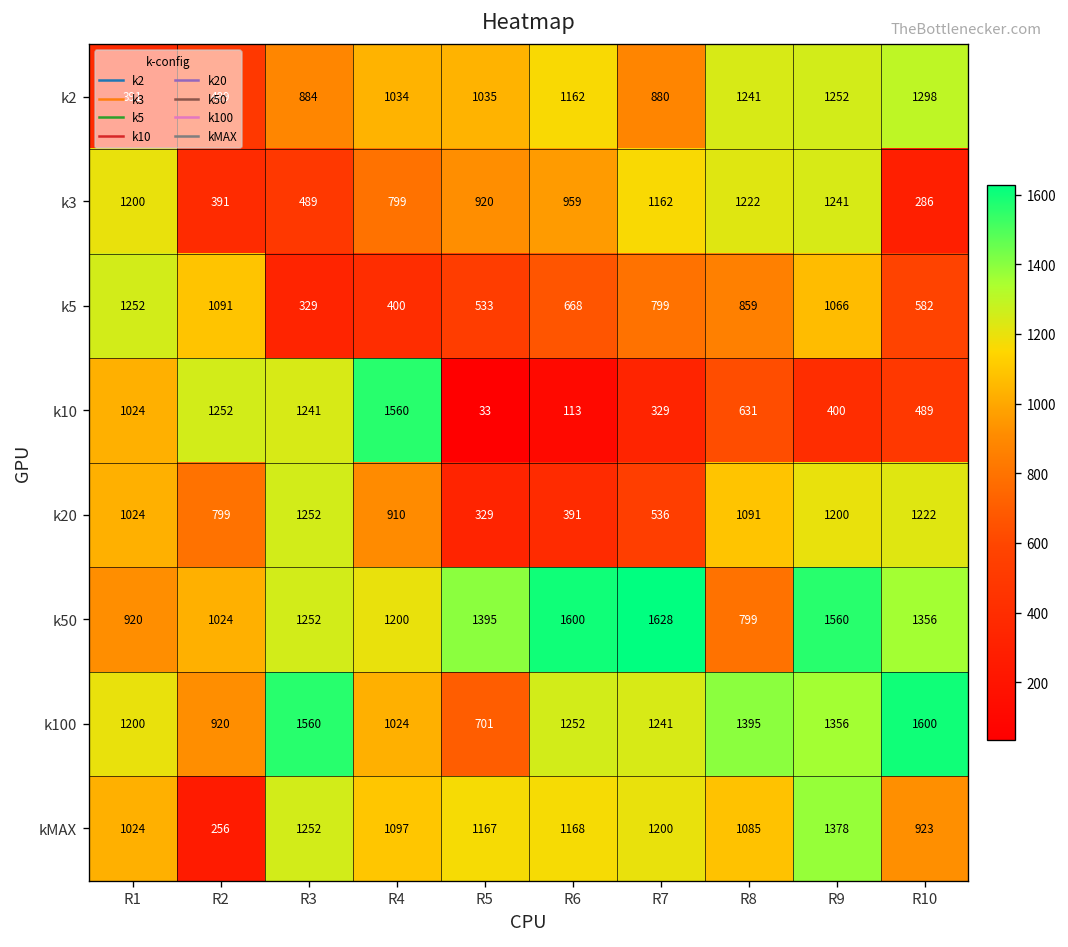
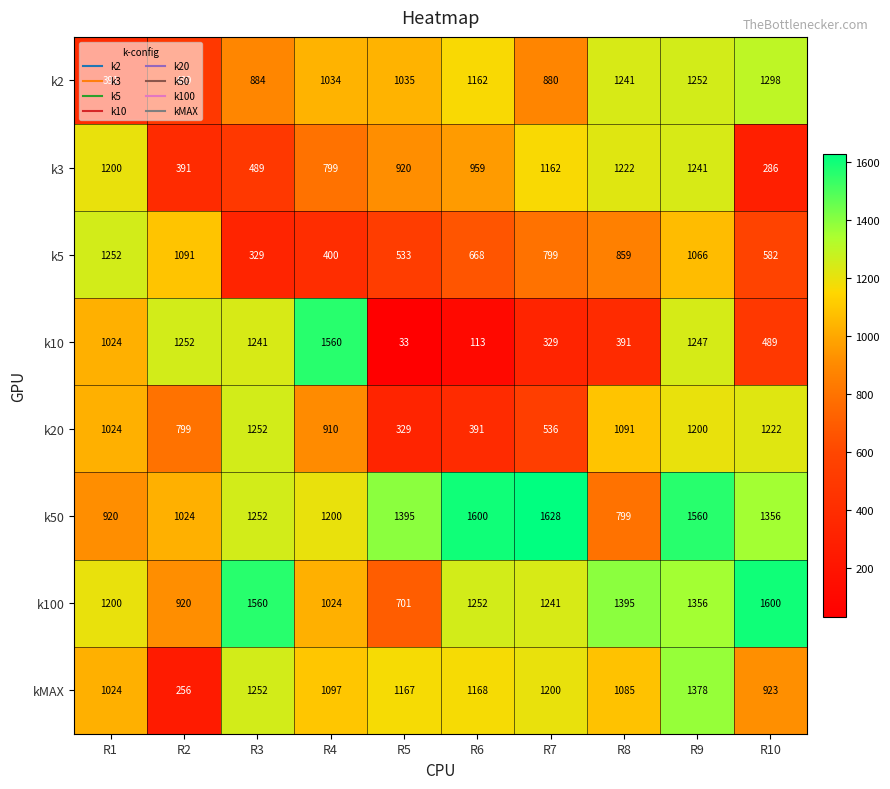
k10, R8: 631 -> 391
k10, R9: 400 -> 1247
